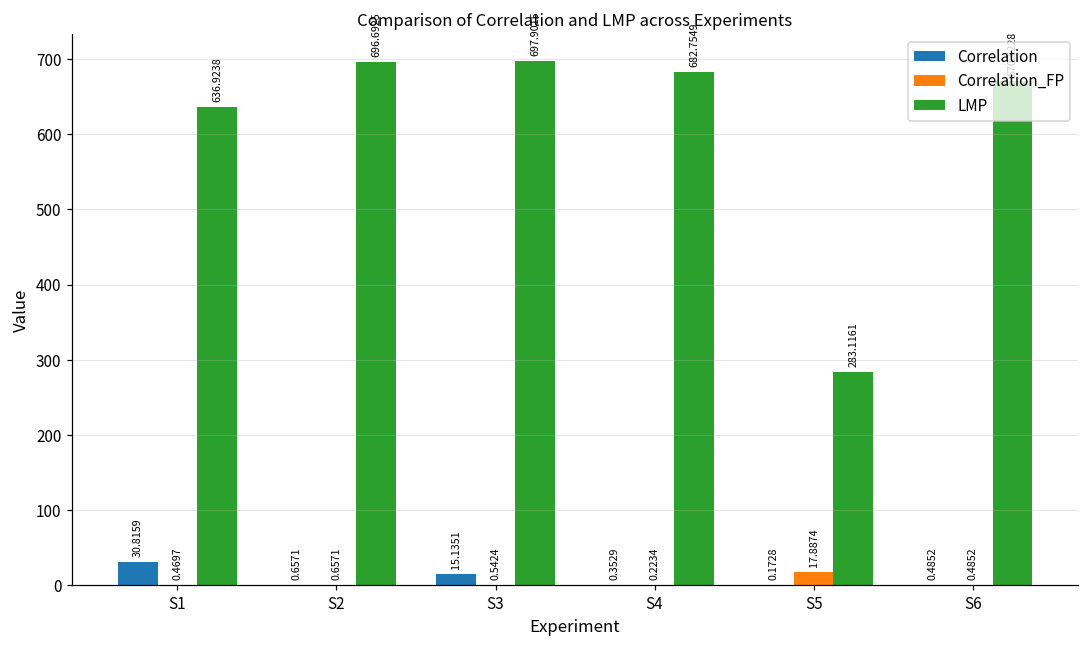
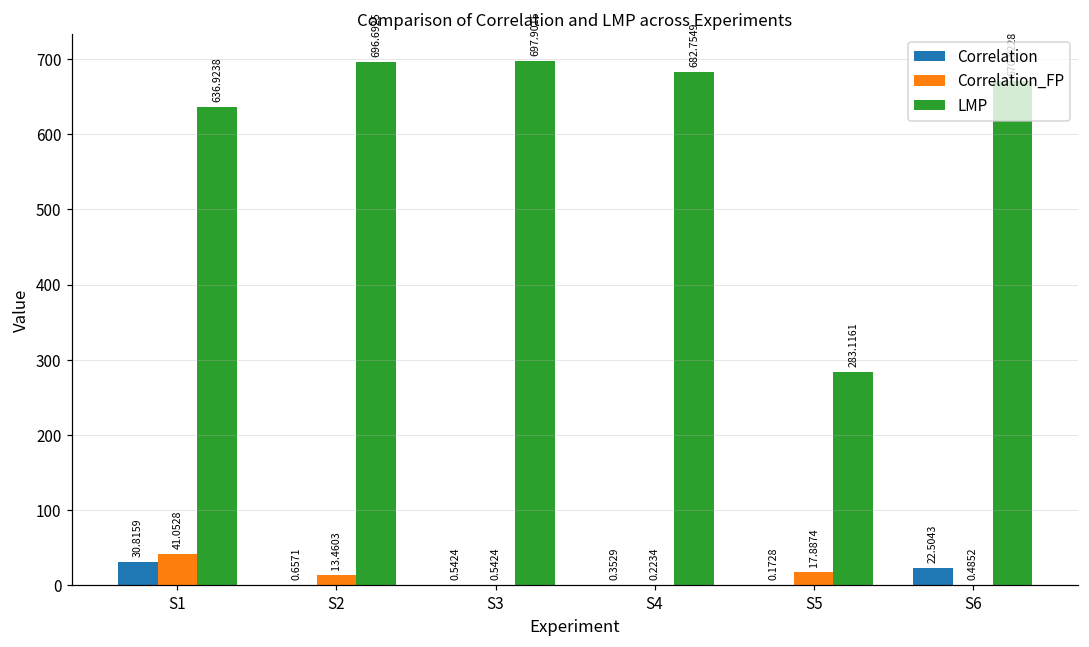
Correlation_FP, S1: 0.4697 -> 41.0528
Correlation_FP, S2: 0.6571 -> 13.4603
Correlation, S3: 15.1351 -> 0.5424
Correlation, S6: 0.4852 -> 22.5043
